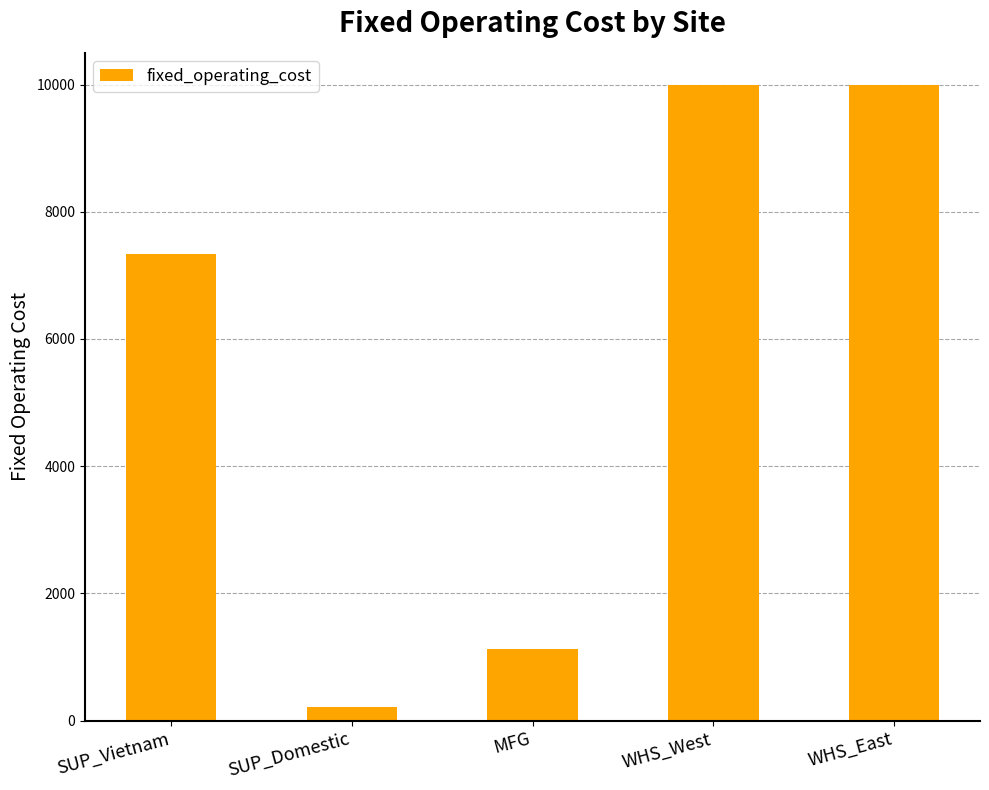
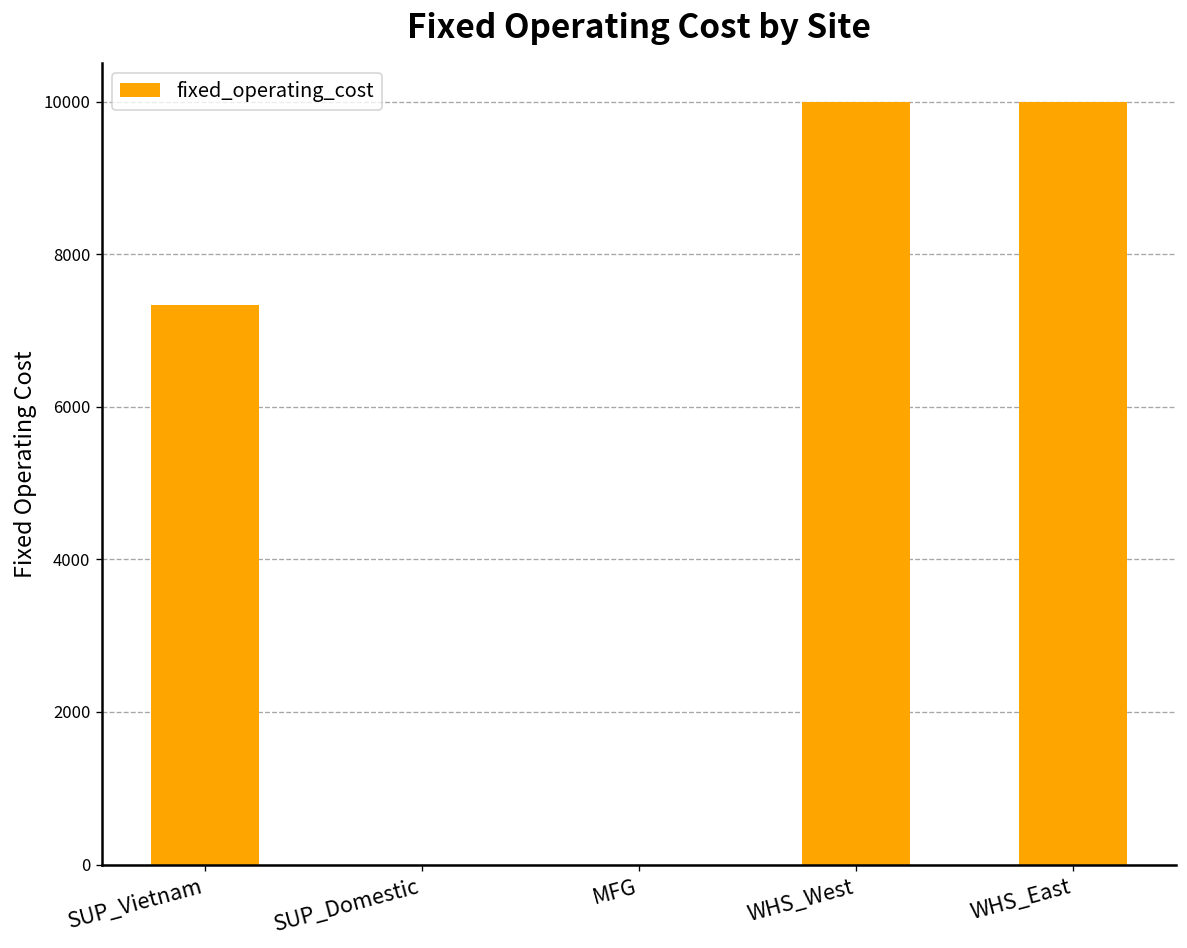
SUP_Domestic: 200 -> 0
MFG: 1100 -> 0
